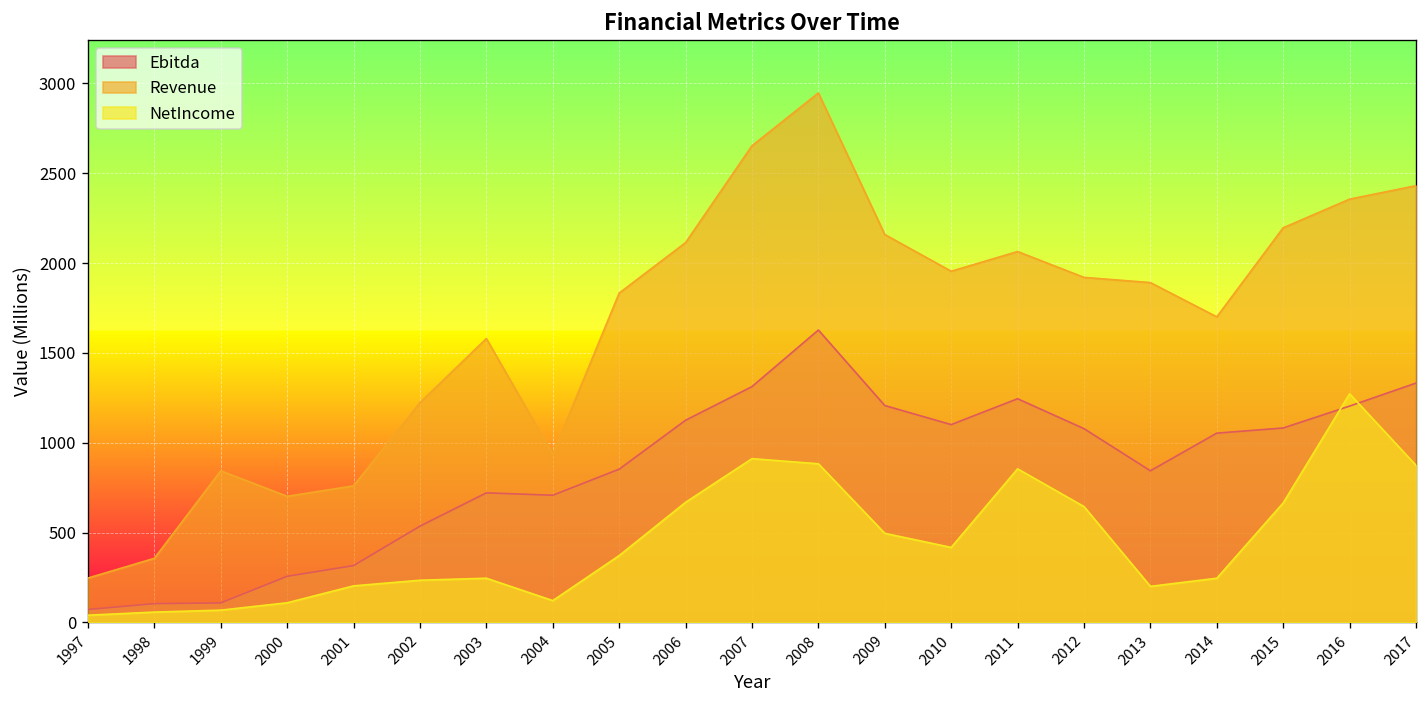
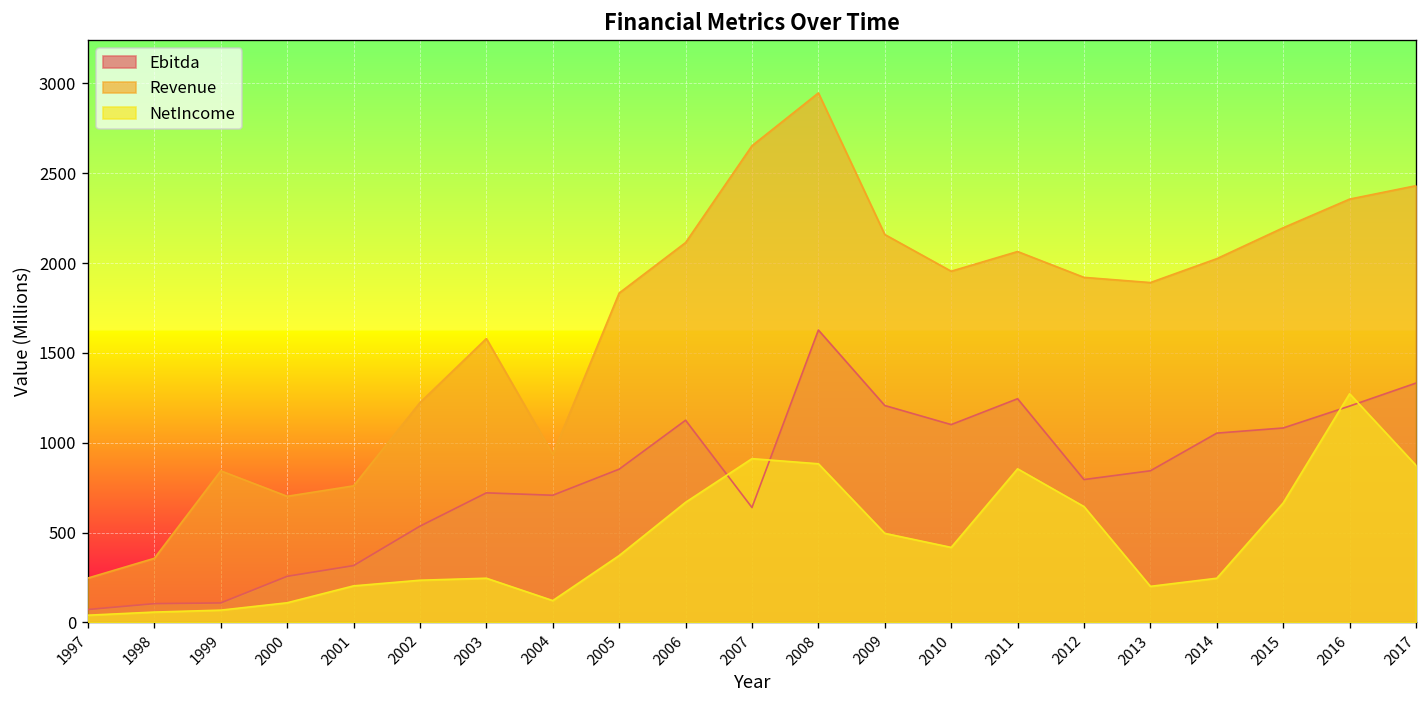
Ebitda, 2007: 1310 -> 640
Ebitda, 2012: 1080 -> 800
Revenue, 2014: 1700 -> 2020
